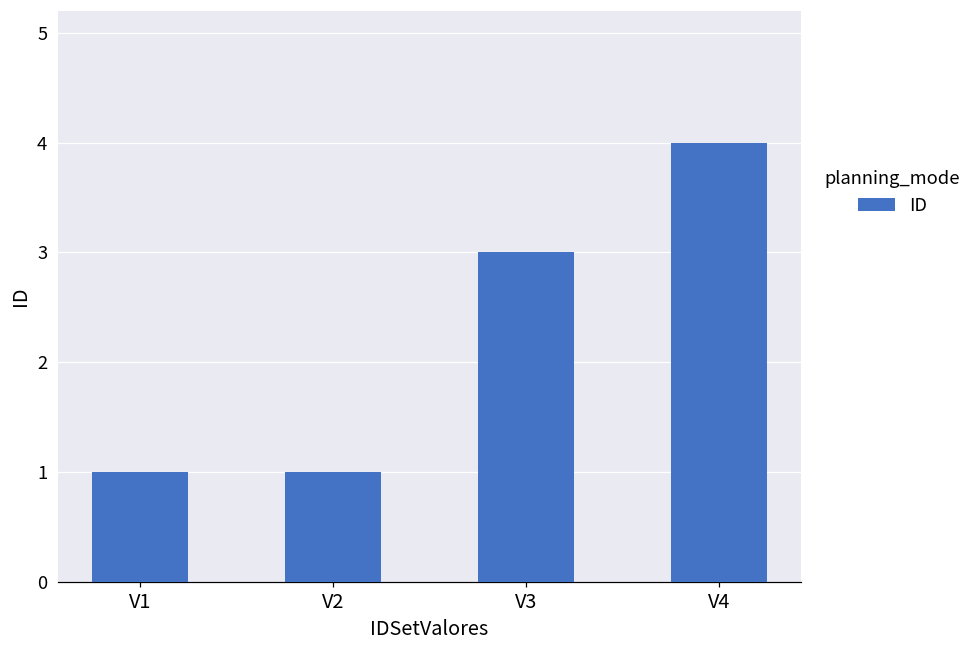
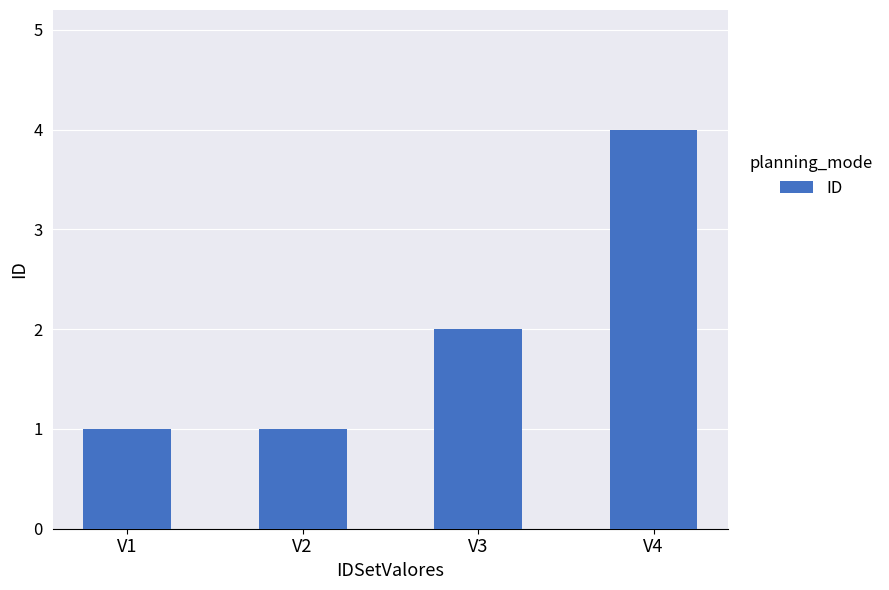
V3: 3 -> 2
